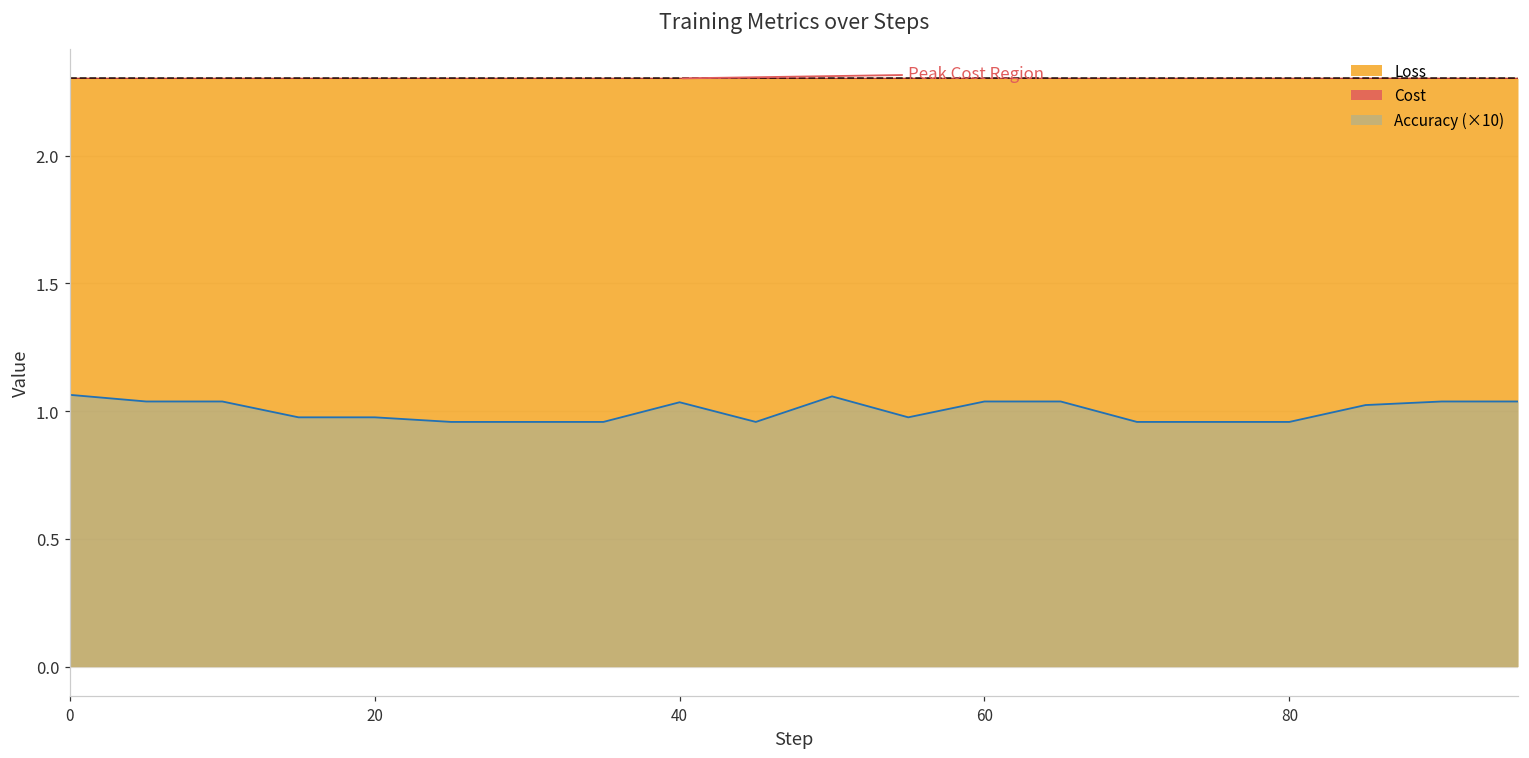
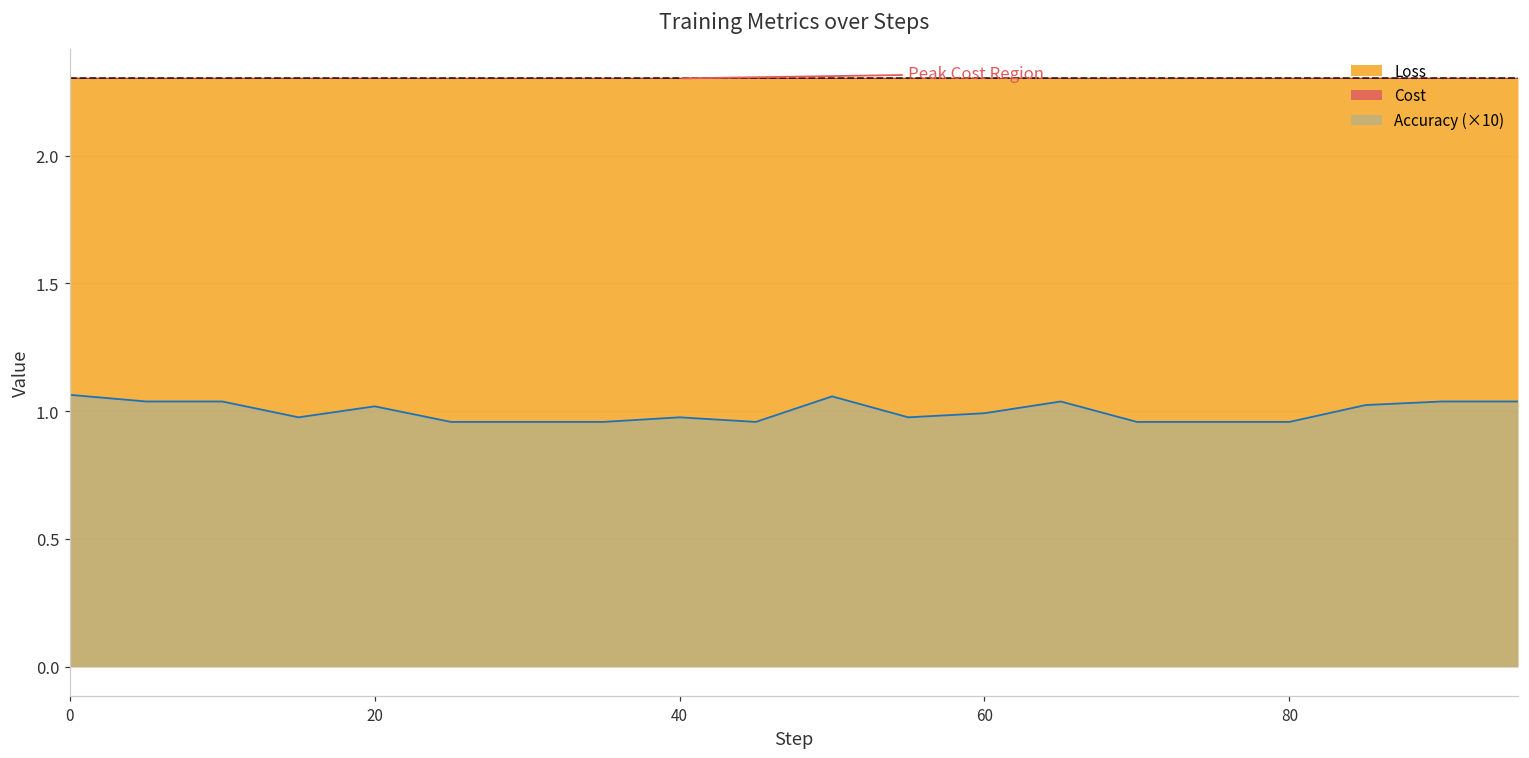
Accuracy (×10), 20: 0.98 -> 1.02
Accuracy (×10), 40: 1.04 -> 0.98
Accuracy (×10), 60: 1.04 -> 0.99
